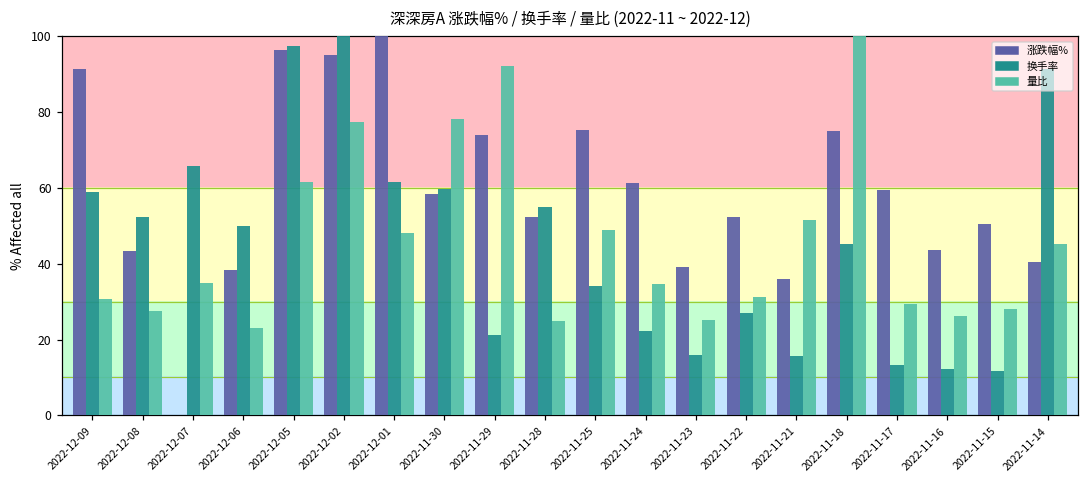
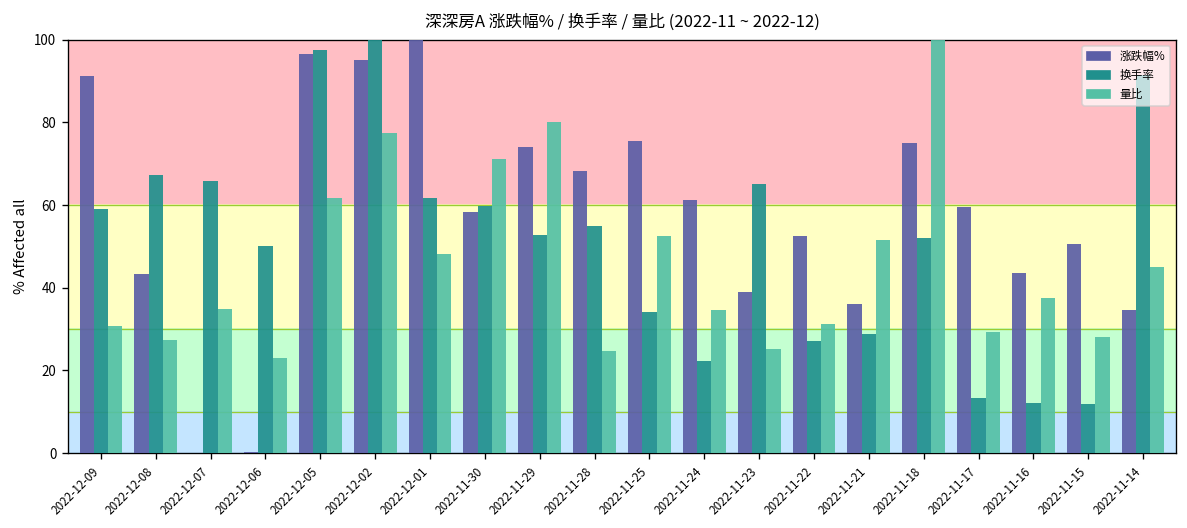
换手率, 2022-12-08: 52 -> 67
涨跌幅%, 2022-12-06: 38 -> 0
量比, 2022-11-30: 78 -> 71
换手率, 2022-11-29: 21 -> 53
量比, 2022-11-29: 92 -> 80
涨跌幅%, 2022-11-28: 52 -> 68
量比, 2022-11-25: 49 -> 53
换手率, 2022-11-23: 16 -> 65
换手率, 2022-11-21: 16 -> 29
换手率, 2022-11-18: 45 -> 52
量比, 2022-11-16: 26 -> 38
涨跌幅%, 2022-11-14: 40 -> 35
